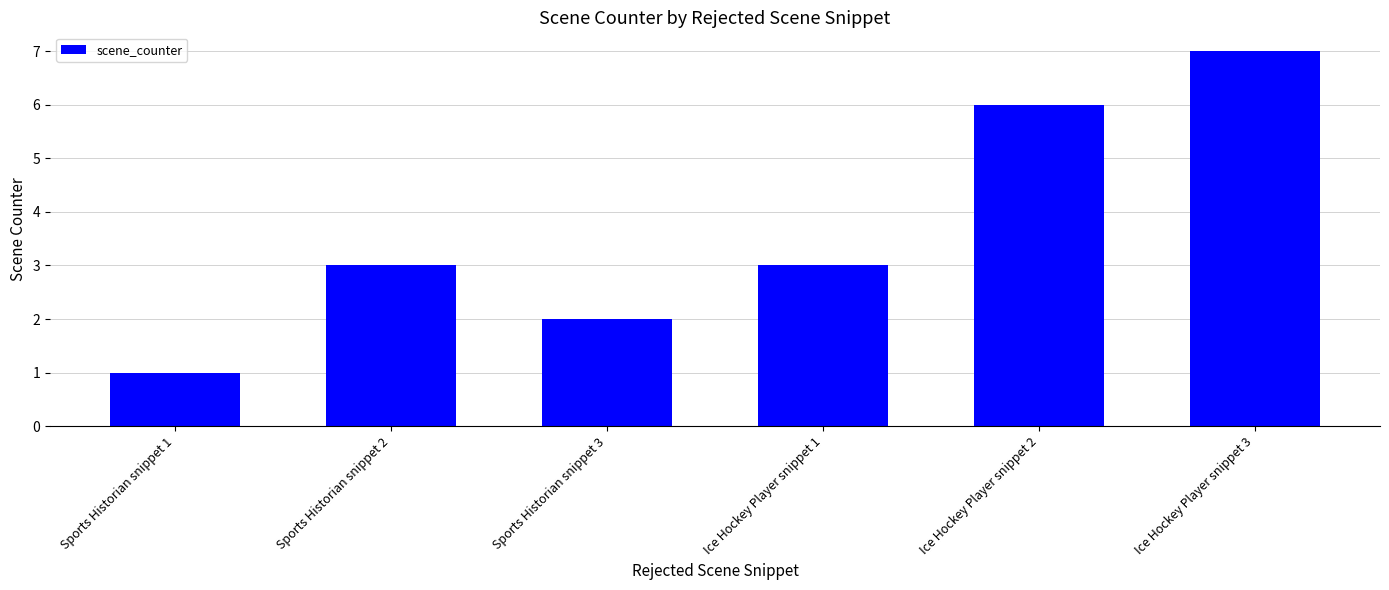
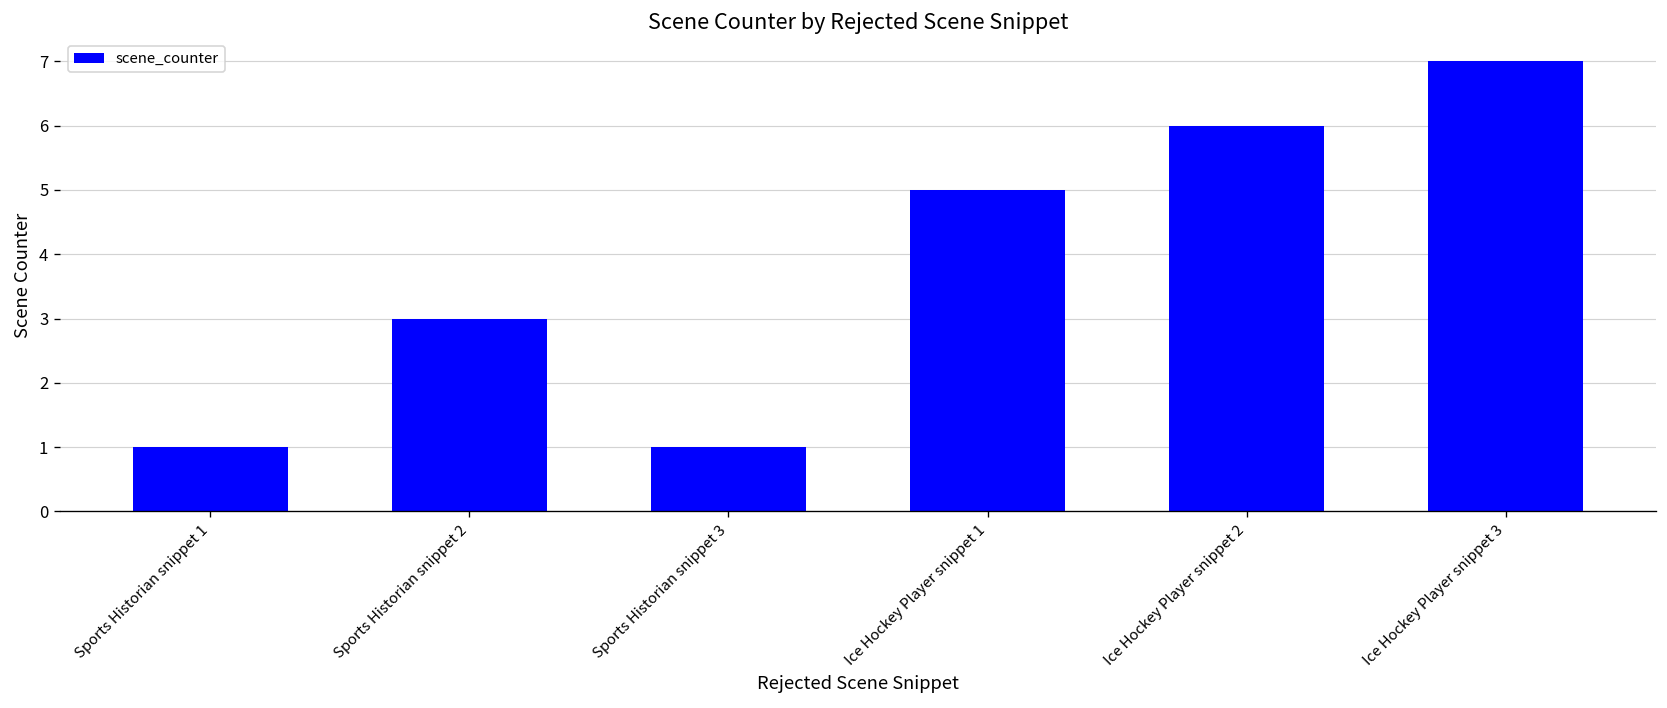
Sports Historian snippet 3: 2 -> 1
Ice Hockey Player snippet 1: 3 -> 5
